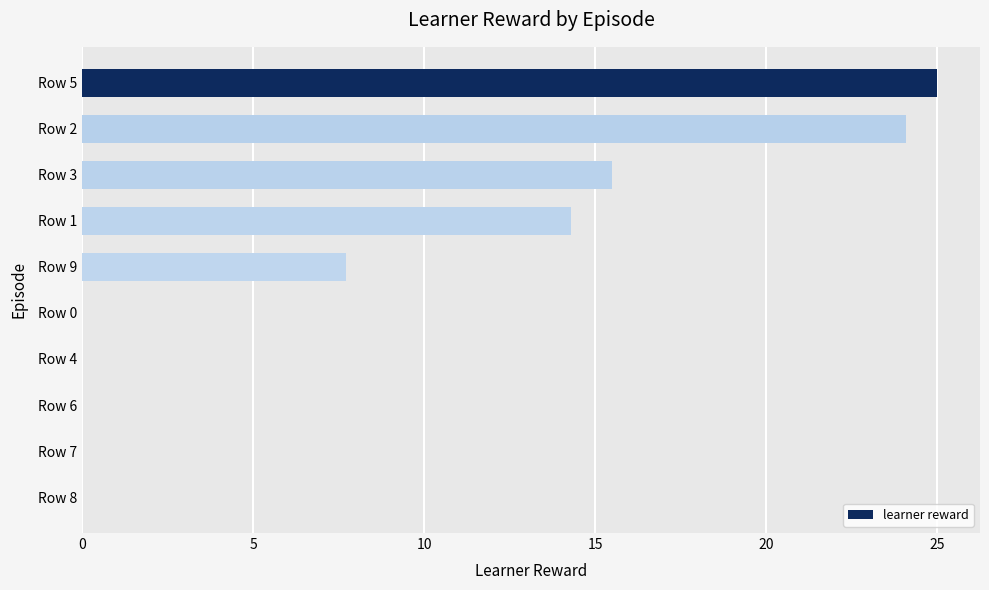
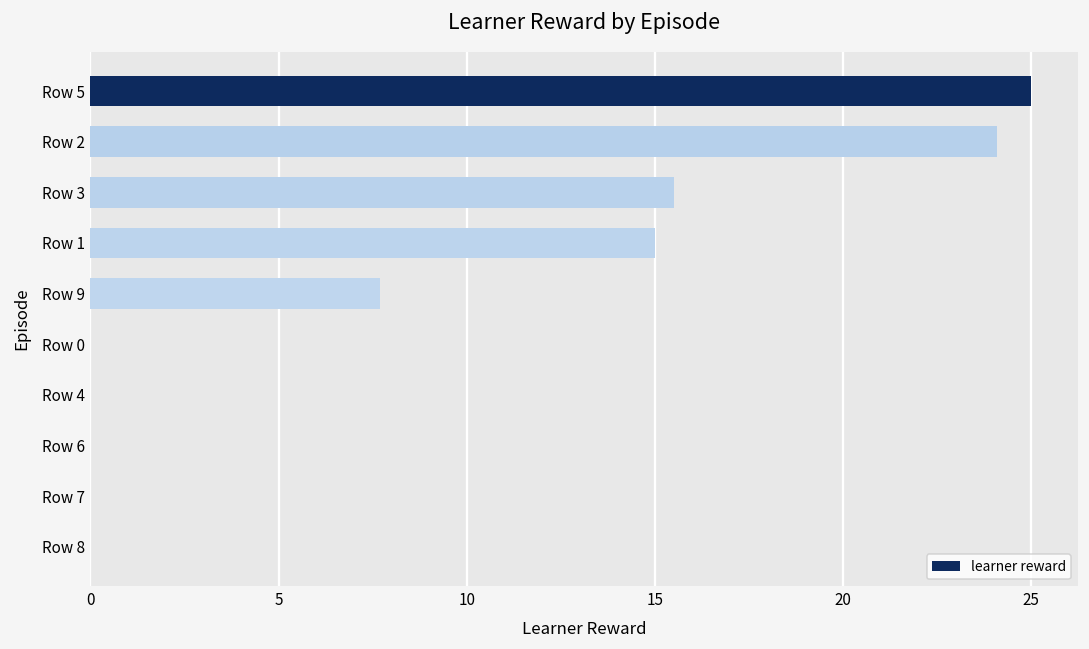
Row 1: 14.3 -> 15.0
